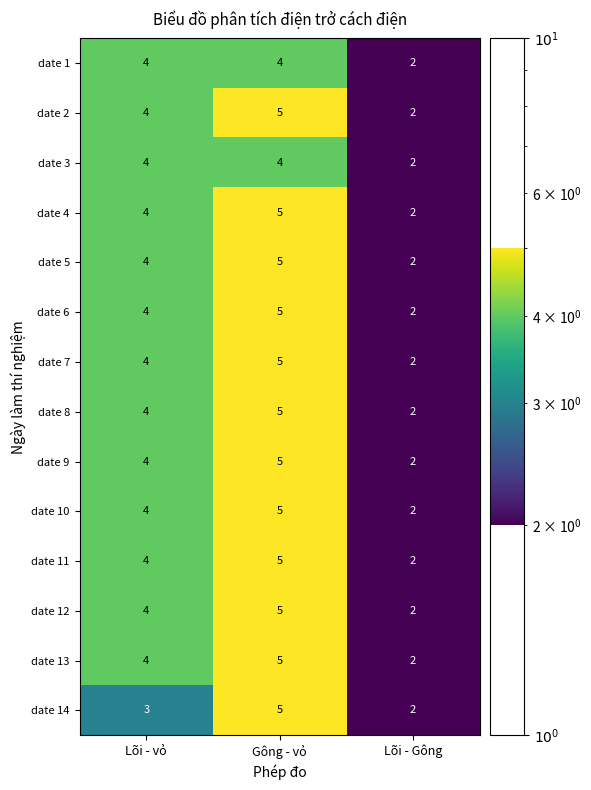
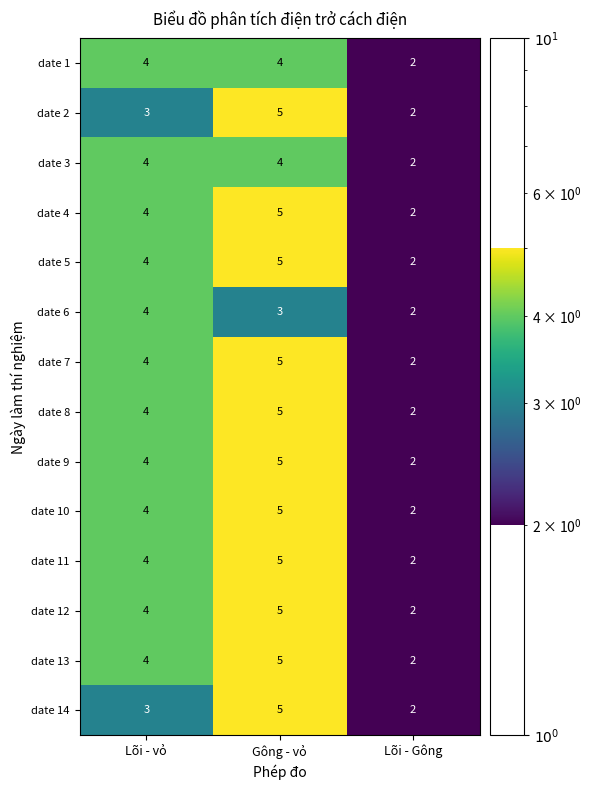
date 2, Lõi - vỏ: 4 -> 3
date 6, Gông - vỏ: 5 -> 3
